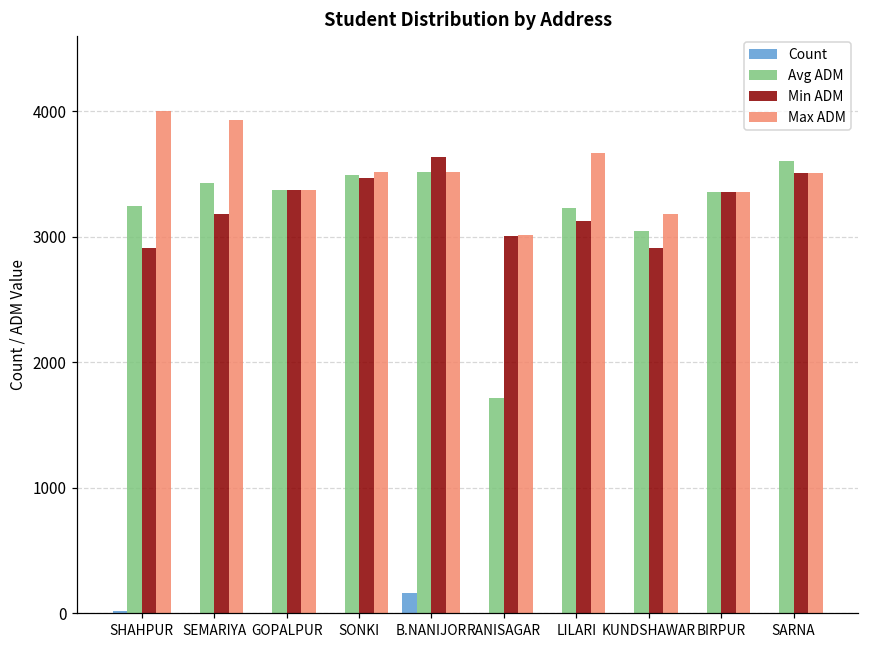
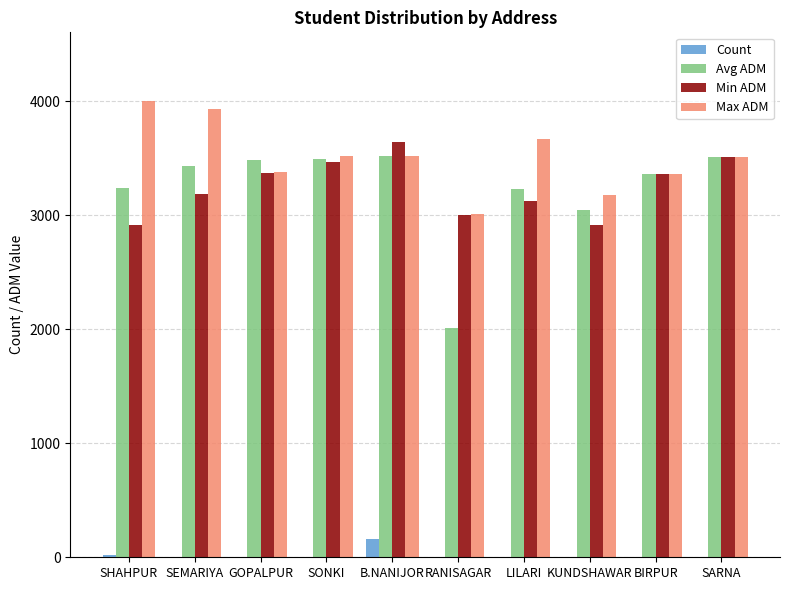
Avg ADM, GOPALPUR: 3370 -> 3490
Avg ADM, RANISAGAR: 1710 -> 2010
Avg ADM, SARNA: 3600 -> 3510
